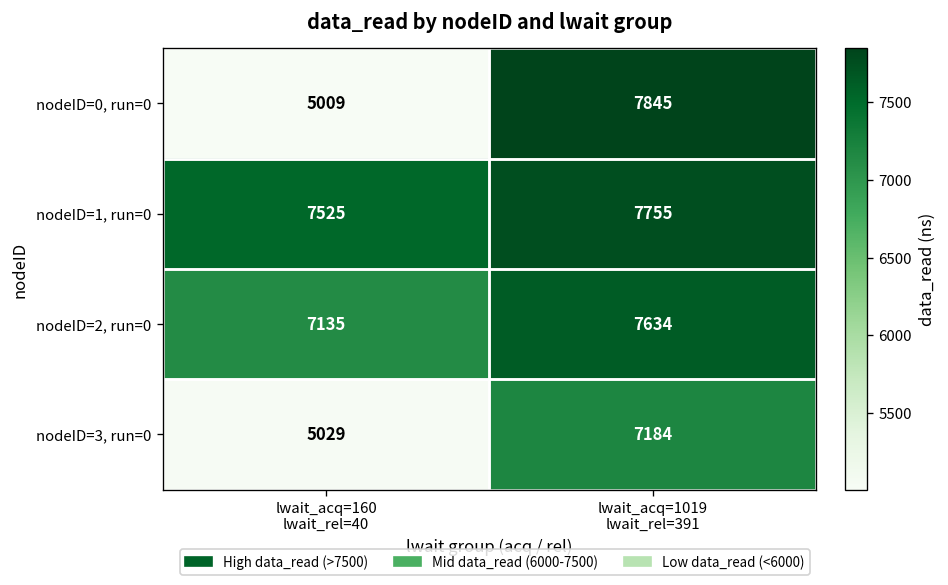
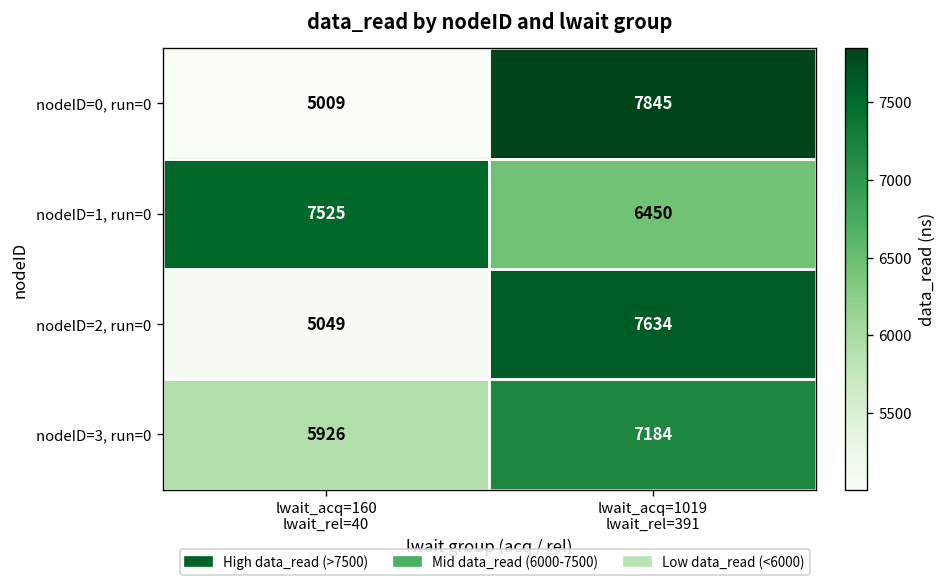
nodeID=1, run=0, lwait_acq=1019 lwait_rel=391: 7755 -> 6450
nodeID=2, run=0, lwait_acq=160 lwait_rel=40: 7135 -> 5049
nodeID=3, run=0, lwait_acq=160 lwait_rel=40: 5029 -> 5926
